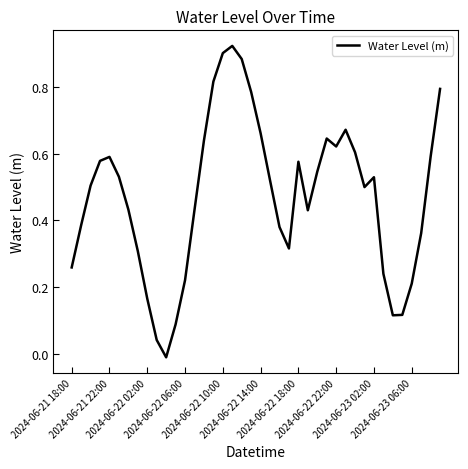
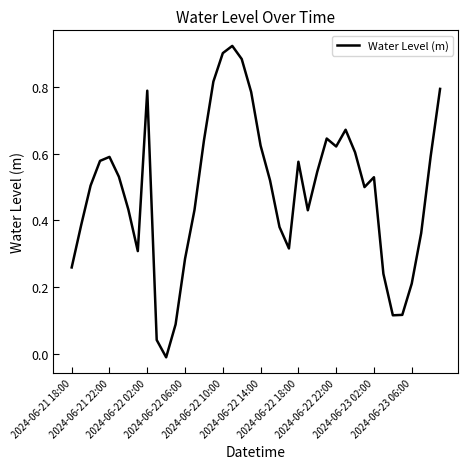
2024-06-22 02:00: 0.17 -> 0.79
2024-06-22 06:00: 0.22 -> 0.29
2024-06-22 14:00: 0.66 -> 0.62
